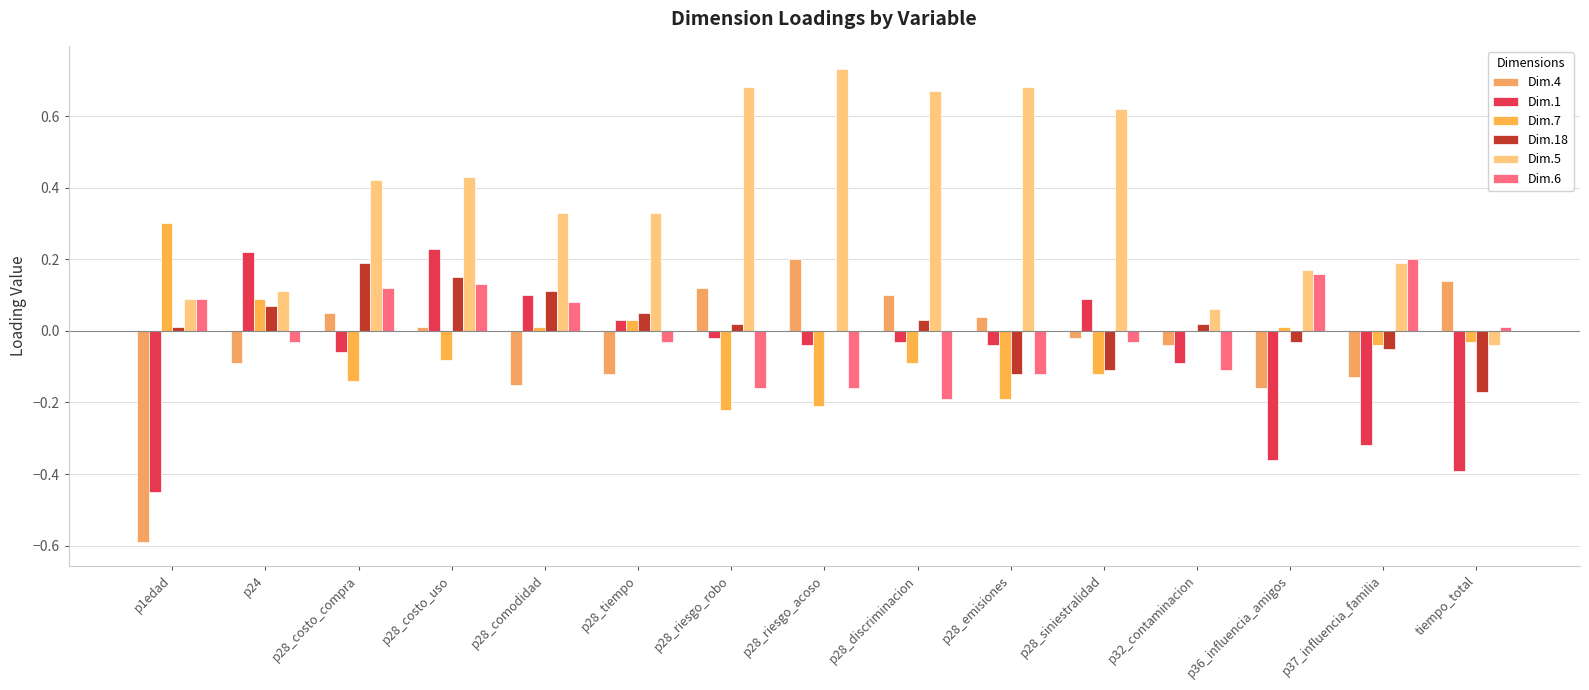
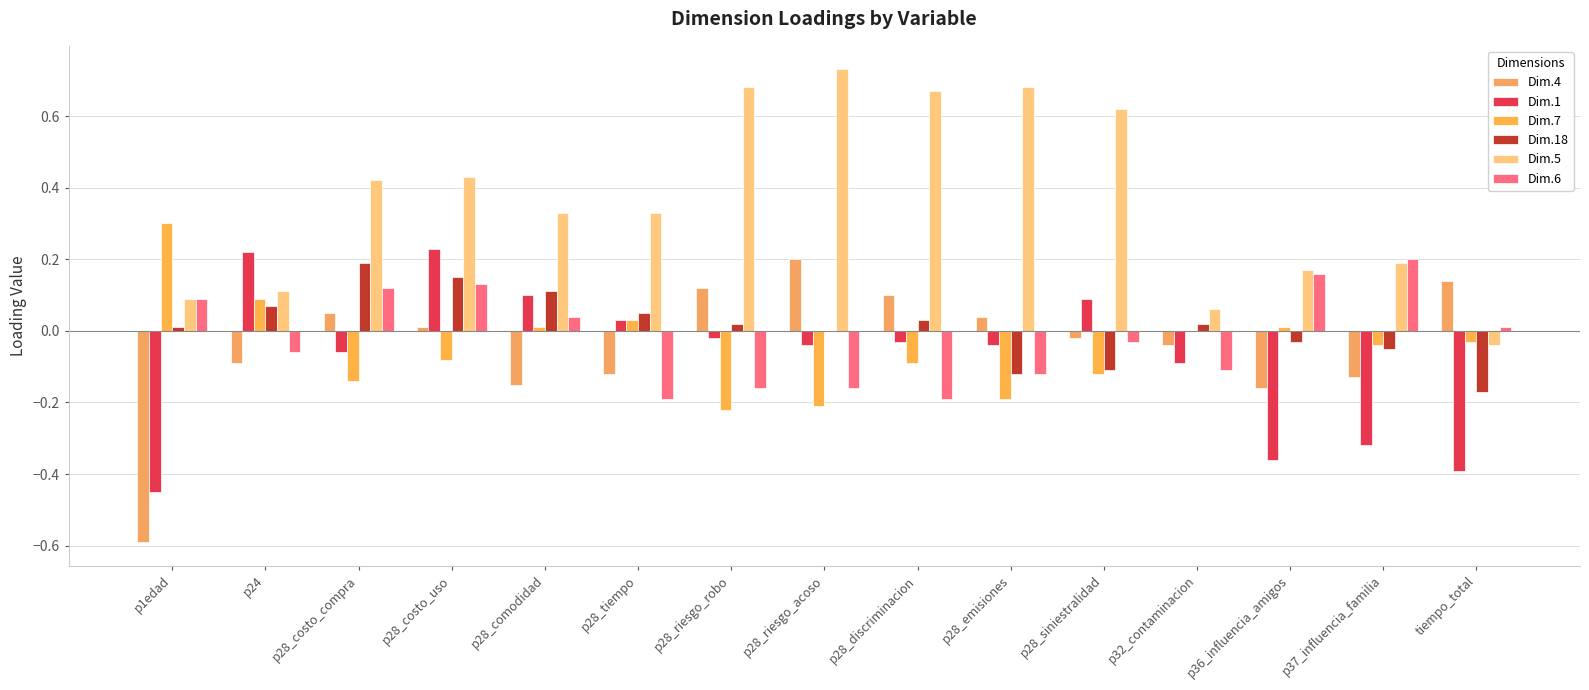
Dim.6, p24: -0.03 -> -0.06
Dim.6, p28_comodidad: 0.08 -> 0.04
Dim.6, p28_tiempo: -0.03 -> -0.19
